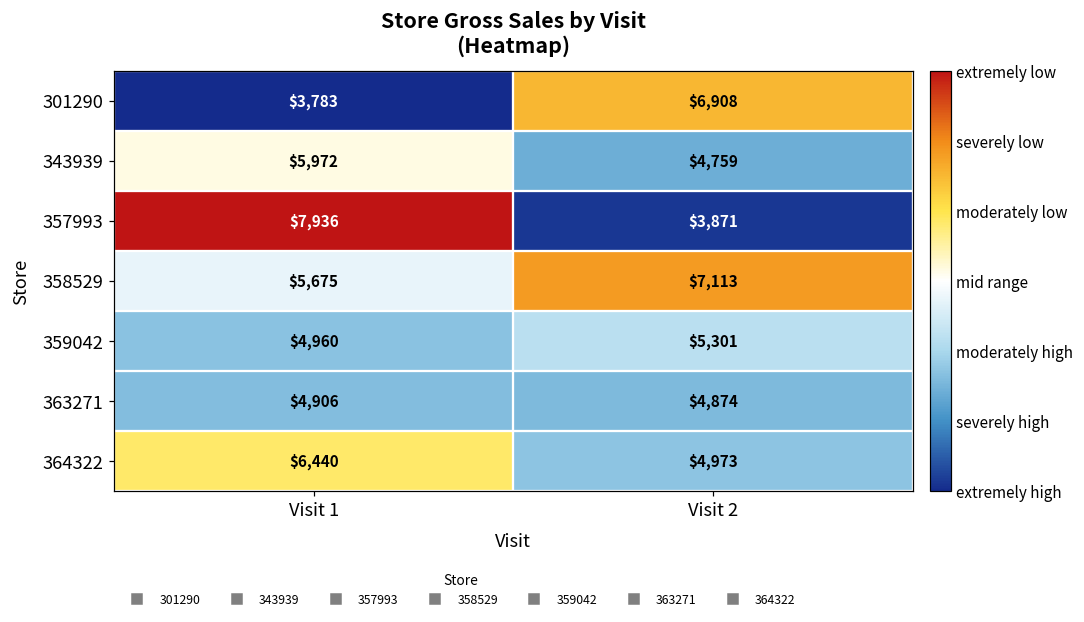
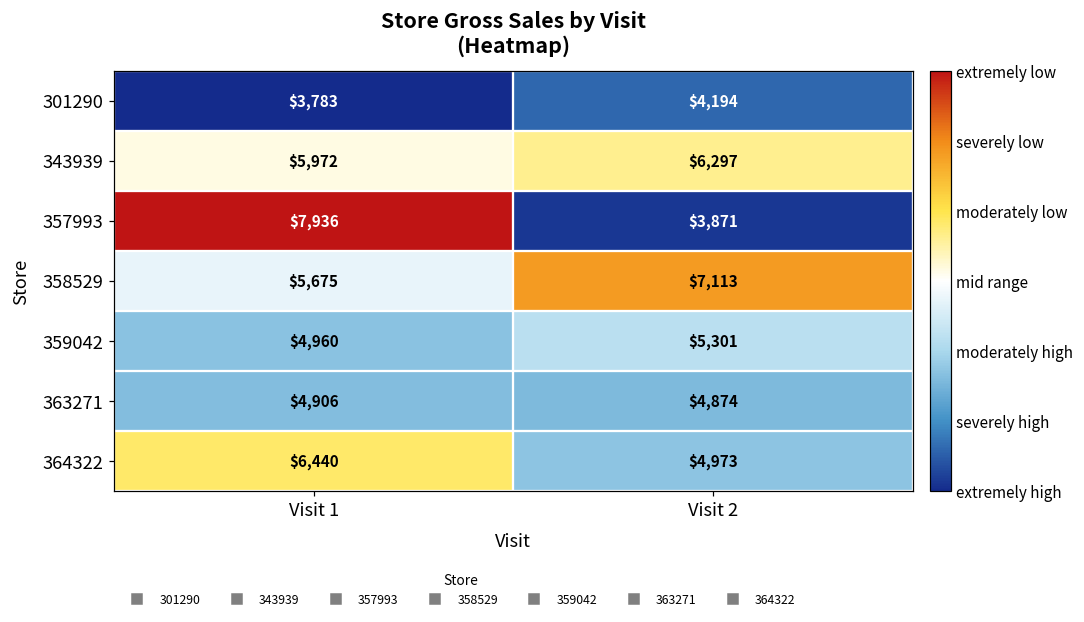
301290, Visit 2: $6,908 -> $4,194
343939, Visit 2: $4,759 -> $6,297
